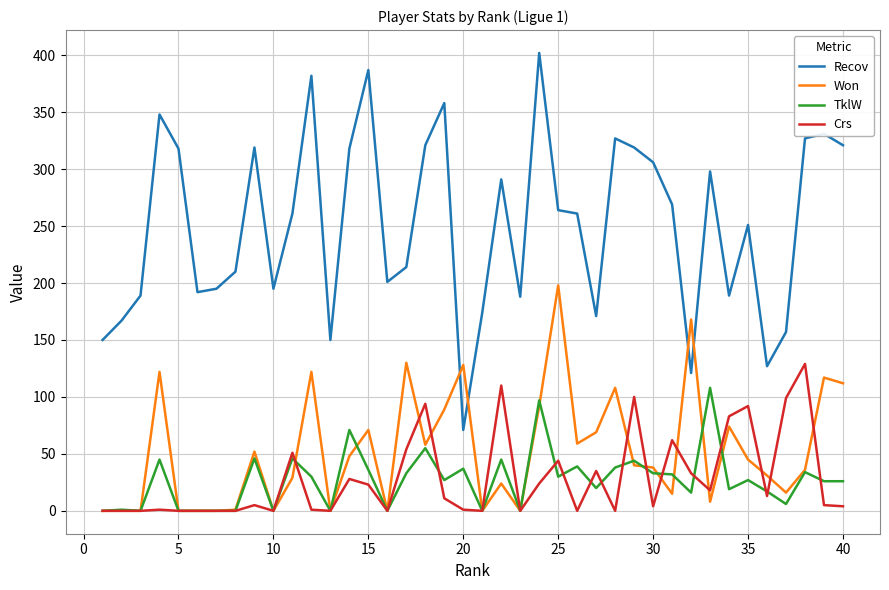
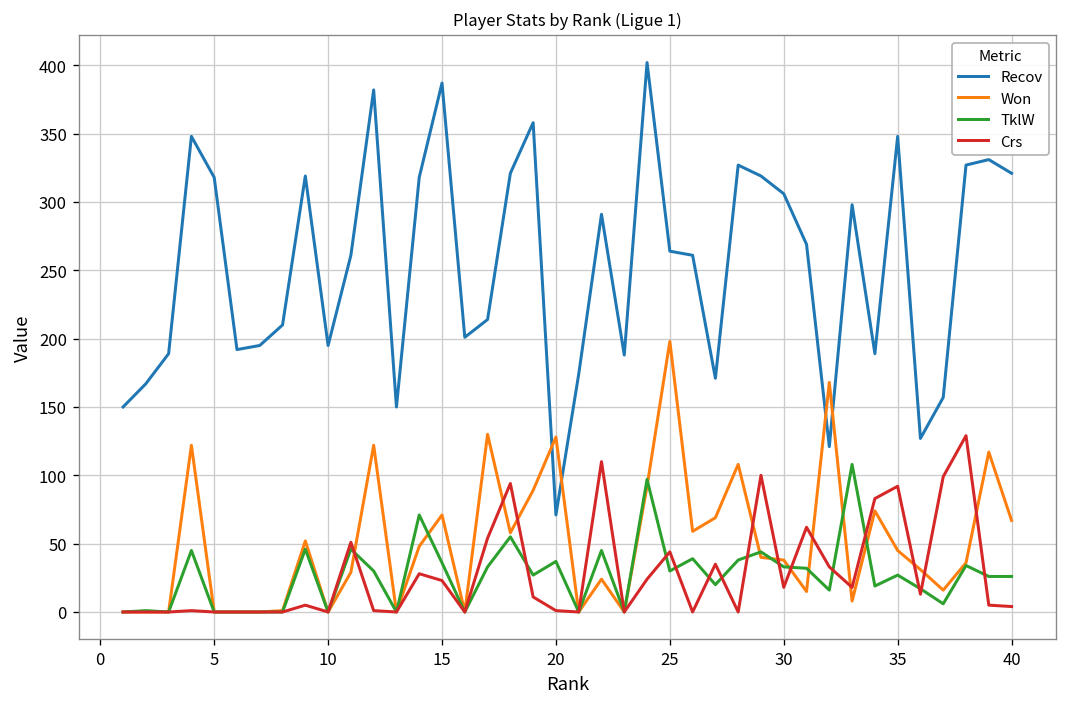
Crs, 30: 4 -> 18
Recov, 35: 251 -> 348
Won, 40: 112 -> 67
